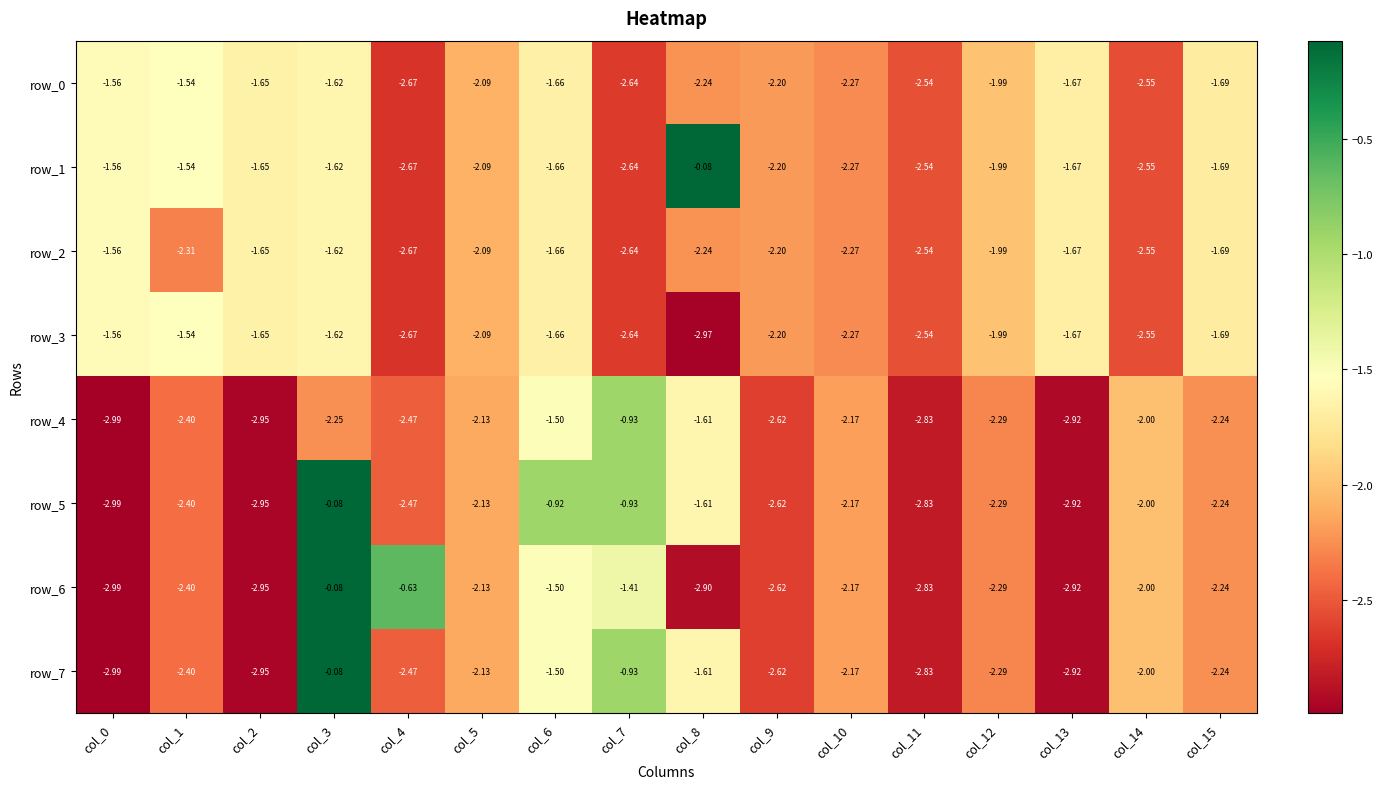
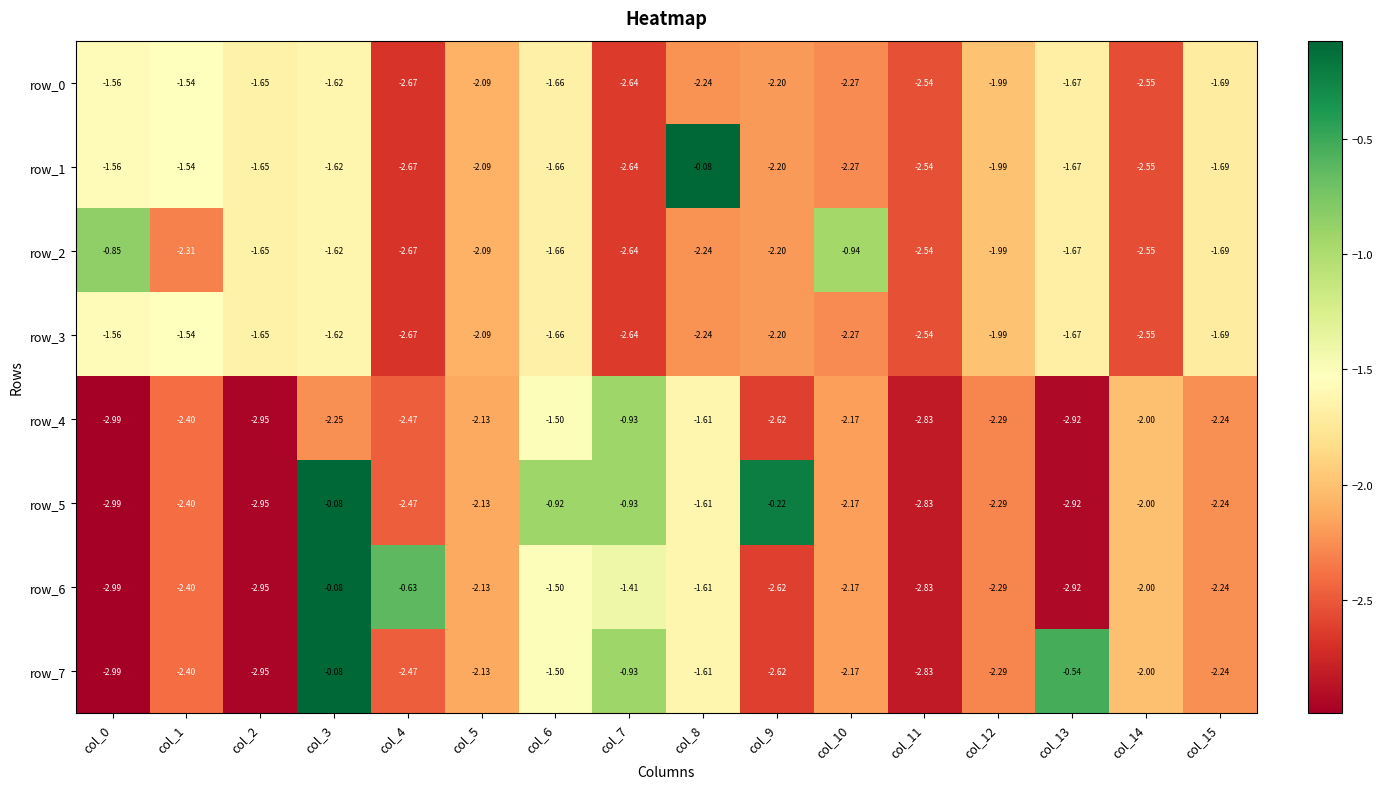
row_2, col_0: -1.56 -> -0.85
row_2, col_10: -2.27 -> -0.94
row_3, col_8: -2.97 -> -2.24
row_5, col_9: -2.62 -> -0.22
row_6, col_8: -2.90 -> -1.61
row_7, col_13: -2.92 -> -0.54
